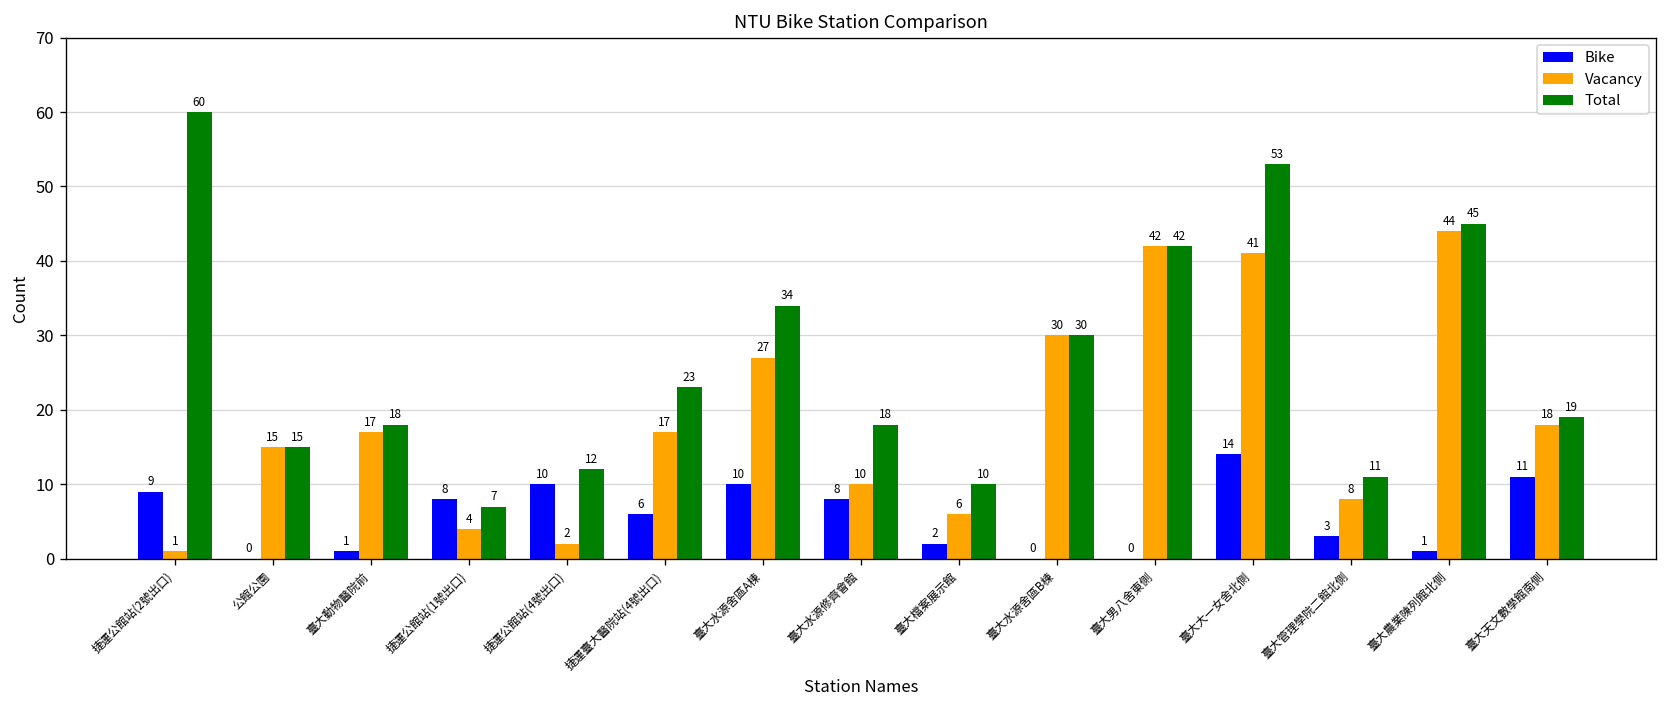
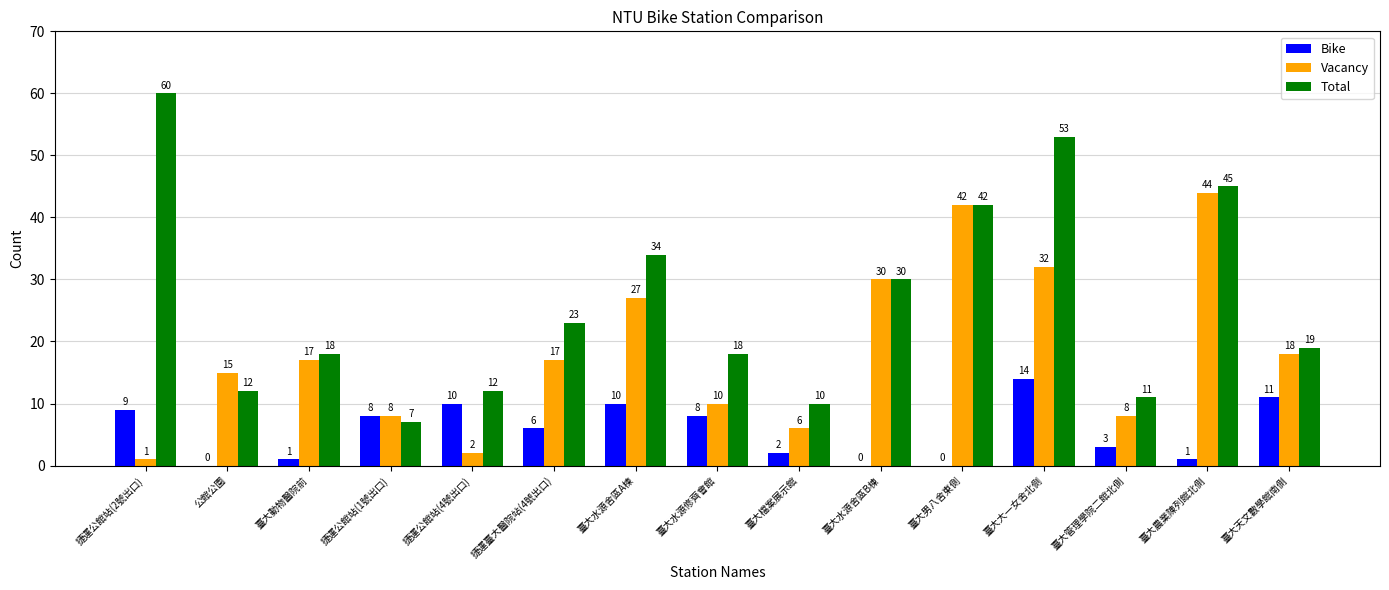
Total, 公館公園: 15 -> 12
Vacancy, 捷運公館站(1號出口): 4 -> 8
Vacancy, 臺大大一女舍北側: 41 -> 32
